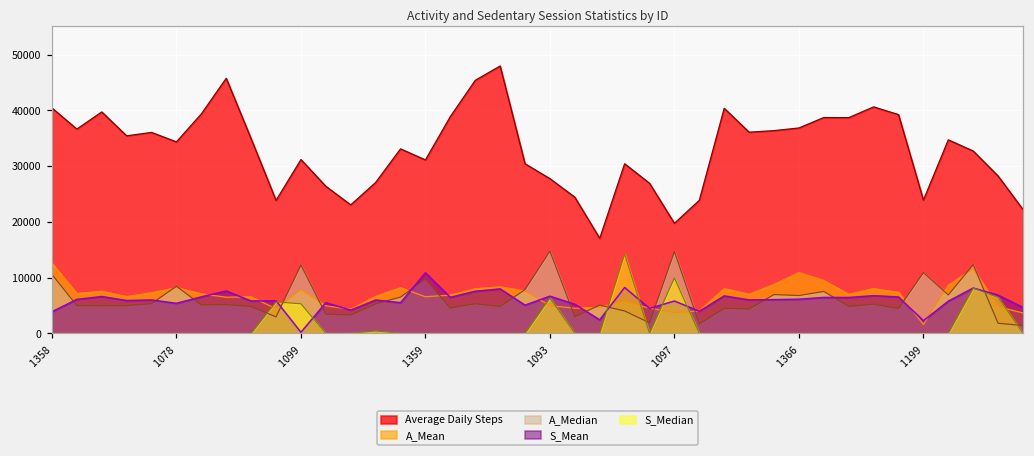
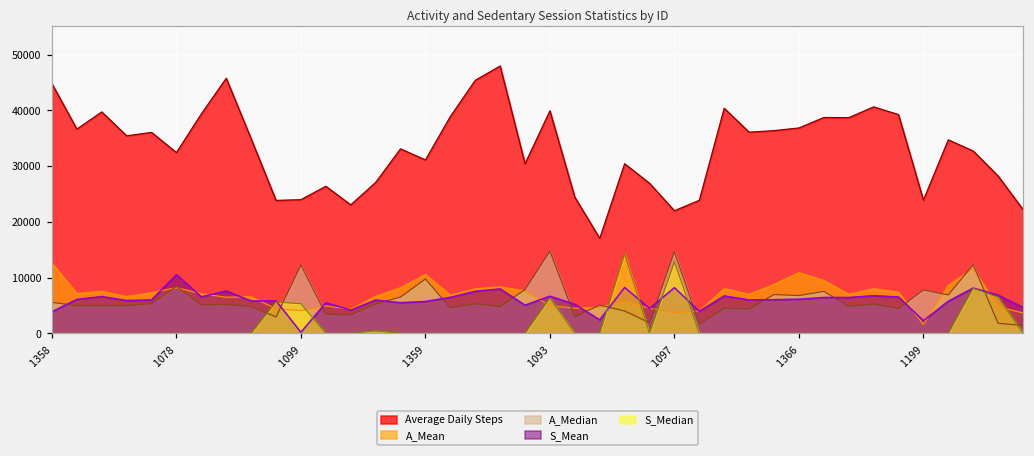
Average Daily Steps, 1358: 40000 -> 45000
A_Median, 1358: 11000 -> 6000
Average Daily Steps, 1078: 34000 -> 32000
S_Mean, 1078: 5000 -> 11000
Average Daily Steps, 1099: 31000 -> 24000
A_Mean, 1099: 8000 -> 4000
A_Mean, 1359: 7000 -> 11000
S_Mean, 1359: 11000 -> 6000
Average Daily Steps, 1093: 28000 -> 40000
Average Daily Steps, 1097: 20000 -> 22000
S_Mean, 1097: 6000 -> 8000
S_Median, 1097: 10000 -> 13000
A_Median, 1199: 11000 -> 8000
